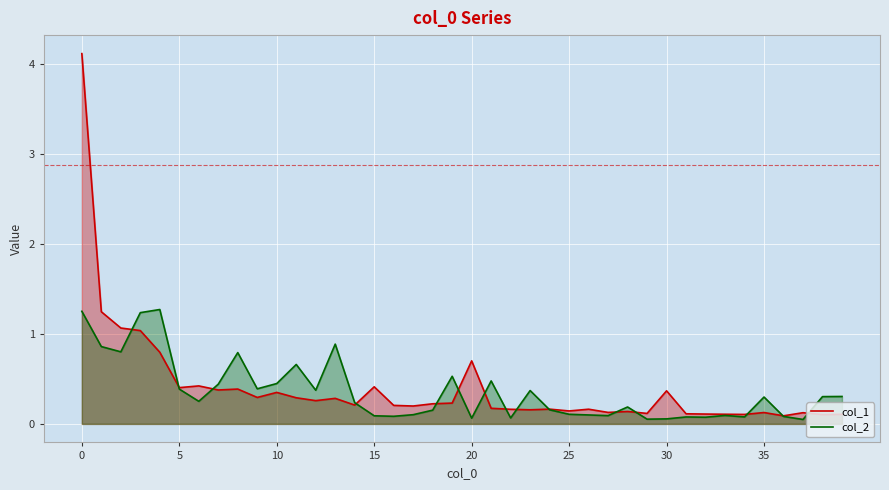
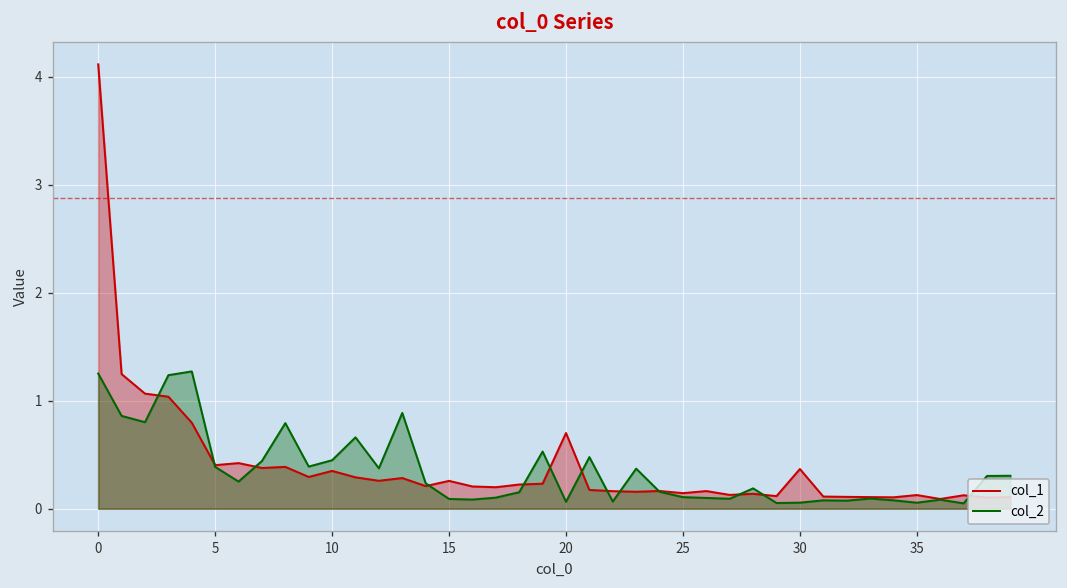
col_1, 15: 0.4 -> 0.3
col_2, 35: 0.3 -> 0.1
